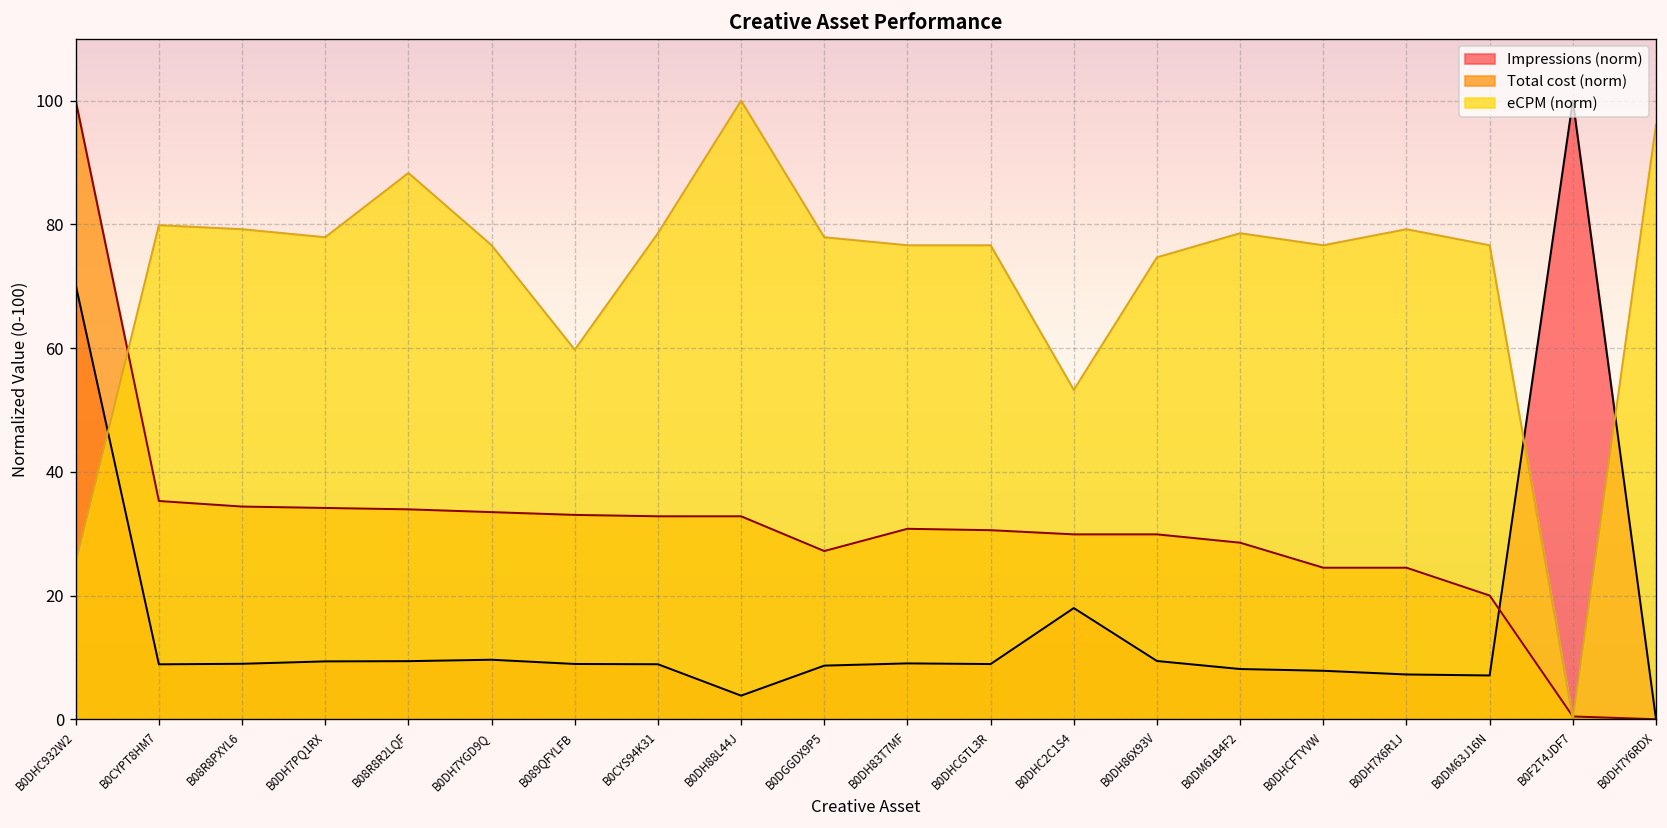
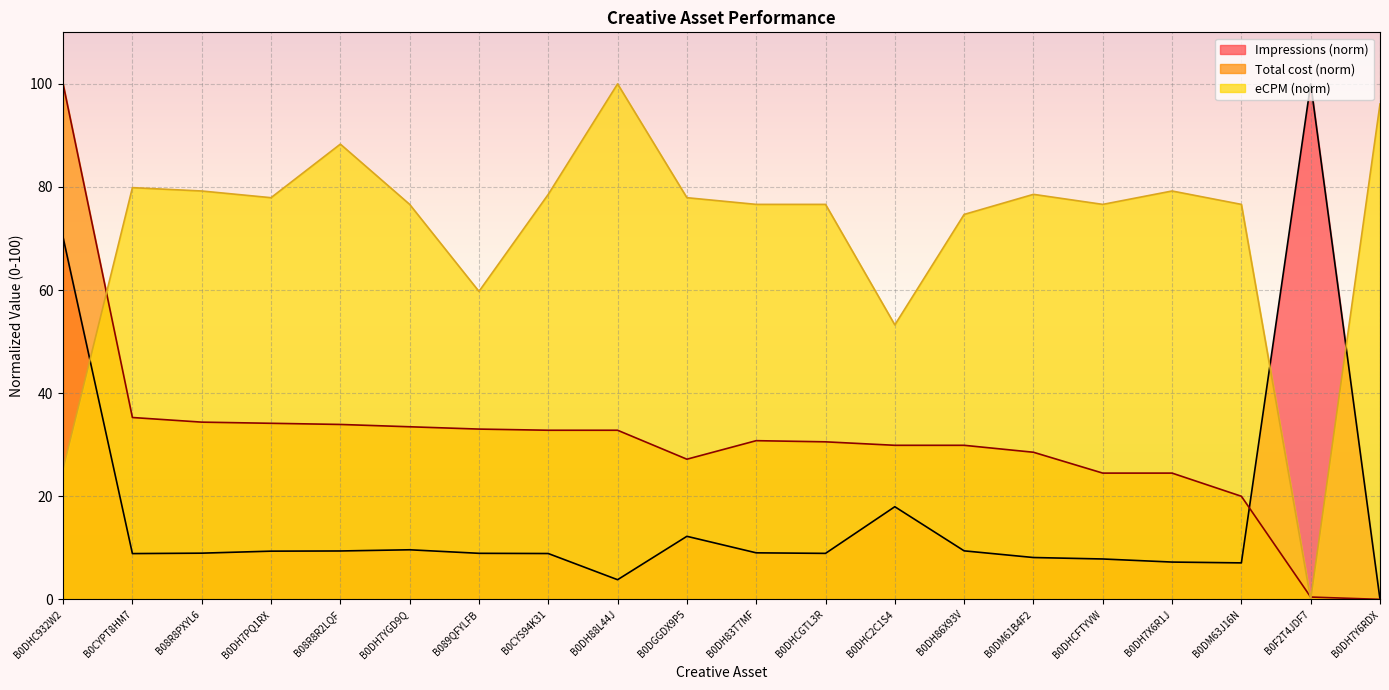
Impressions (norm), B0DGGDX9P5: 9 -> 12
